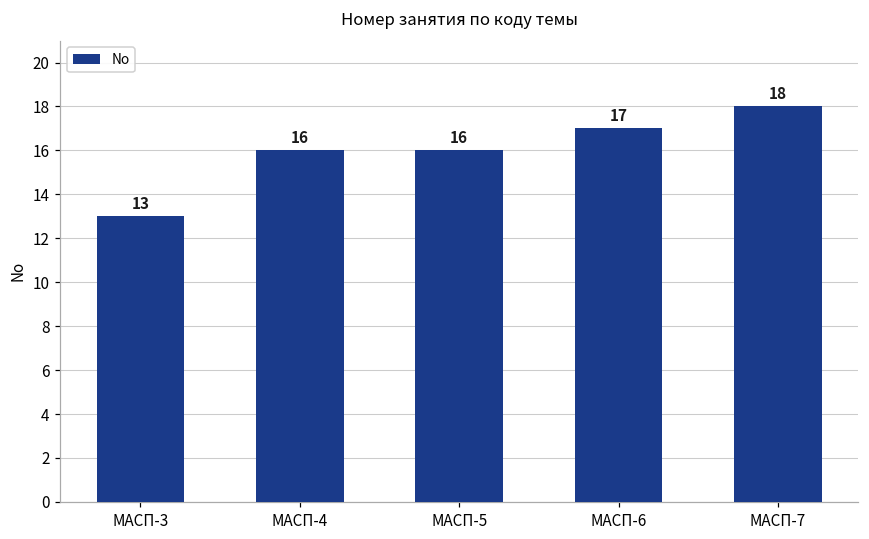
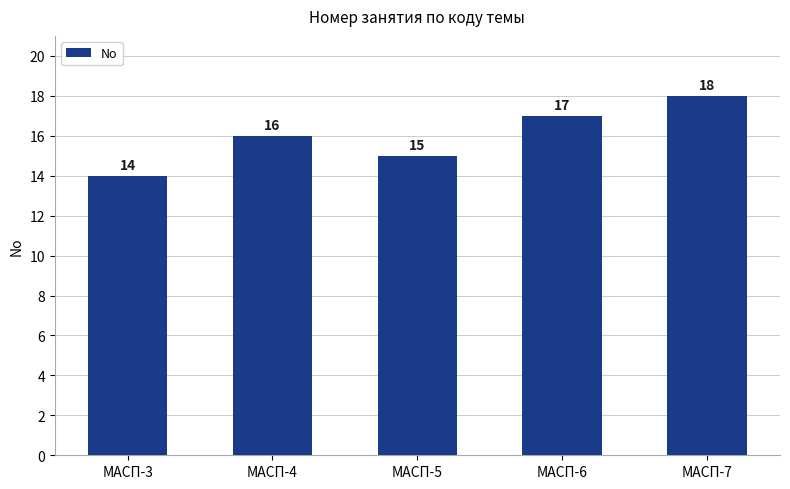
МАСП-3: 13 -> 14
МАСП-5: 16 -> 15
